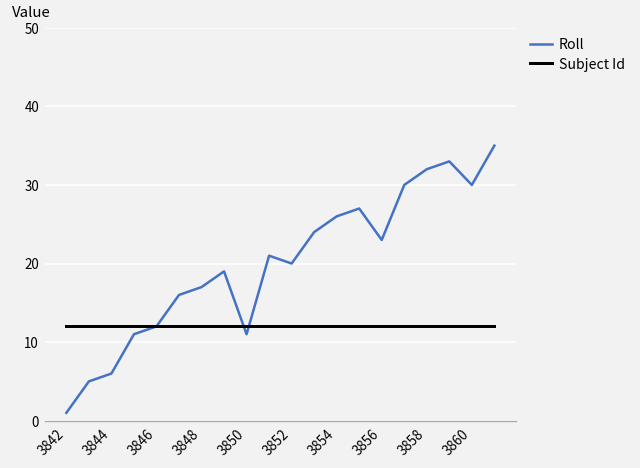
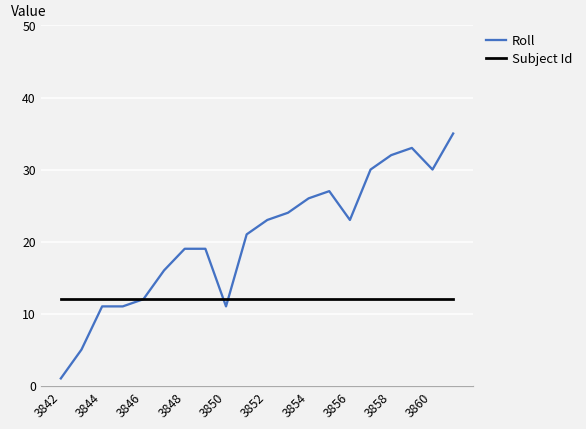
Roll, 3844: 6 -> 11
Roll, 3848: 17 -> 19
Roll, 3852: 20 -> 23
